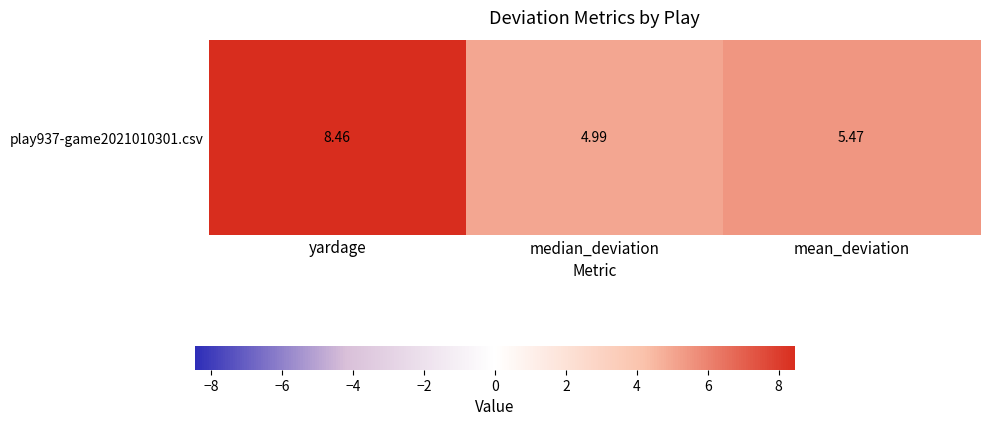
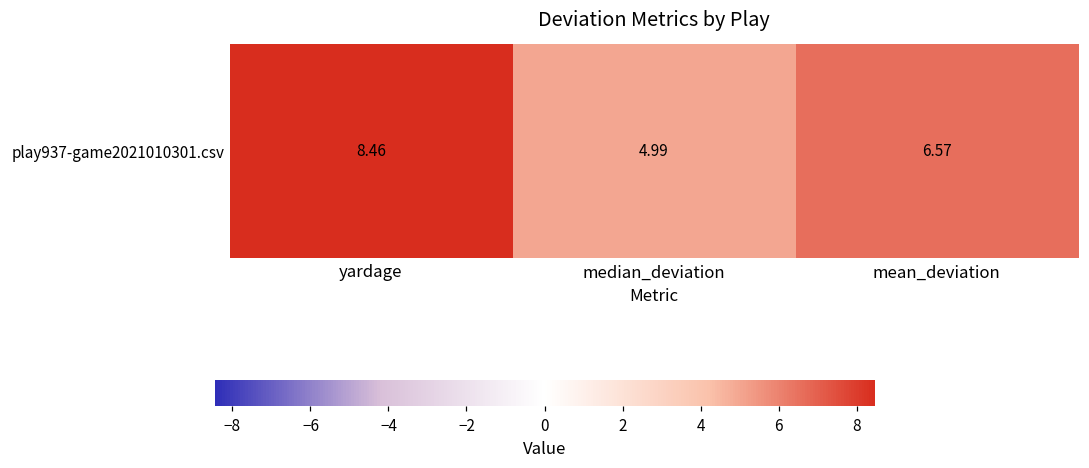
play937-game2021010301.csv, mean_deviation: 5.47 -> 6.57
